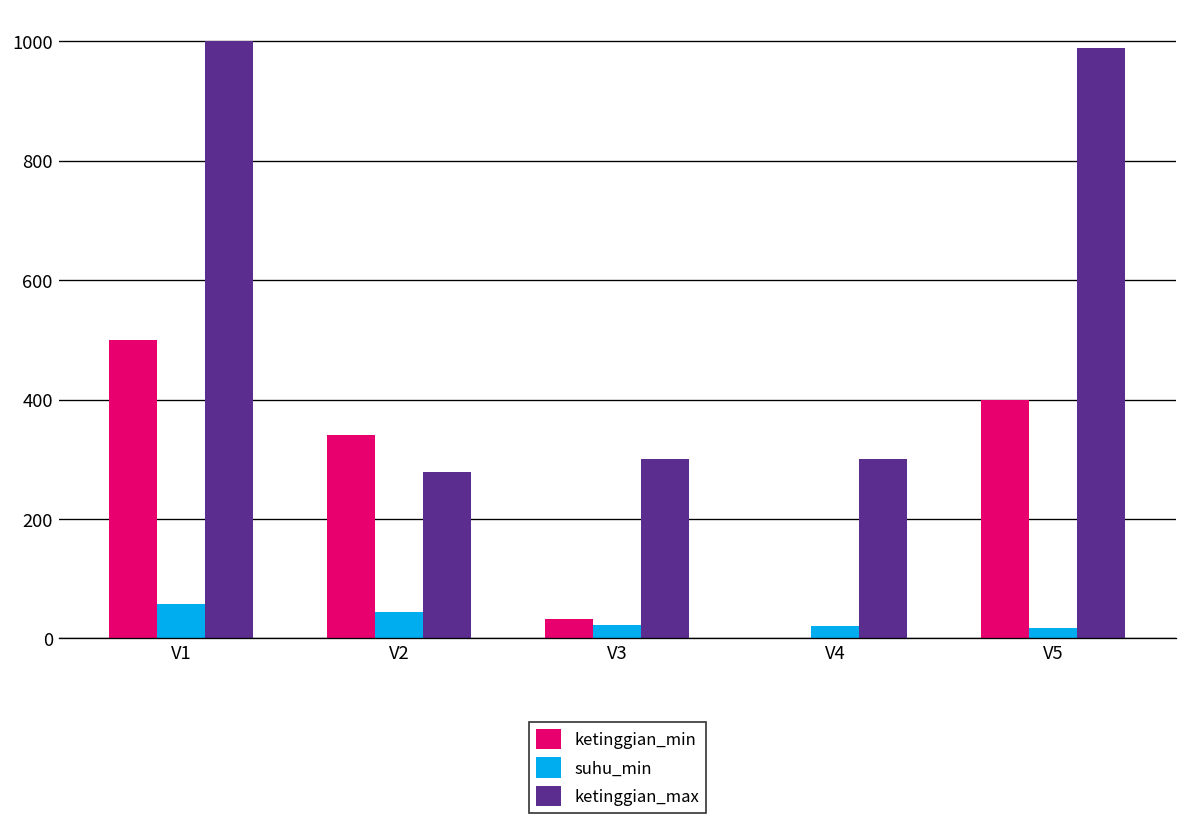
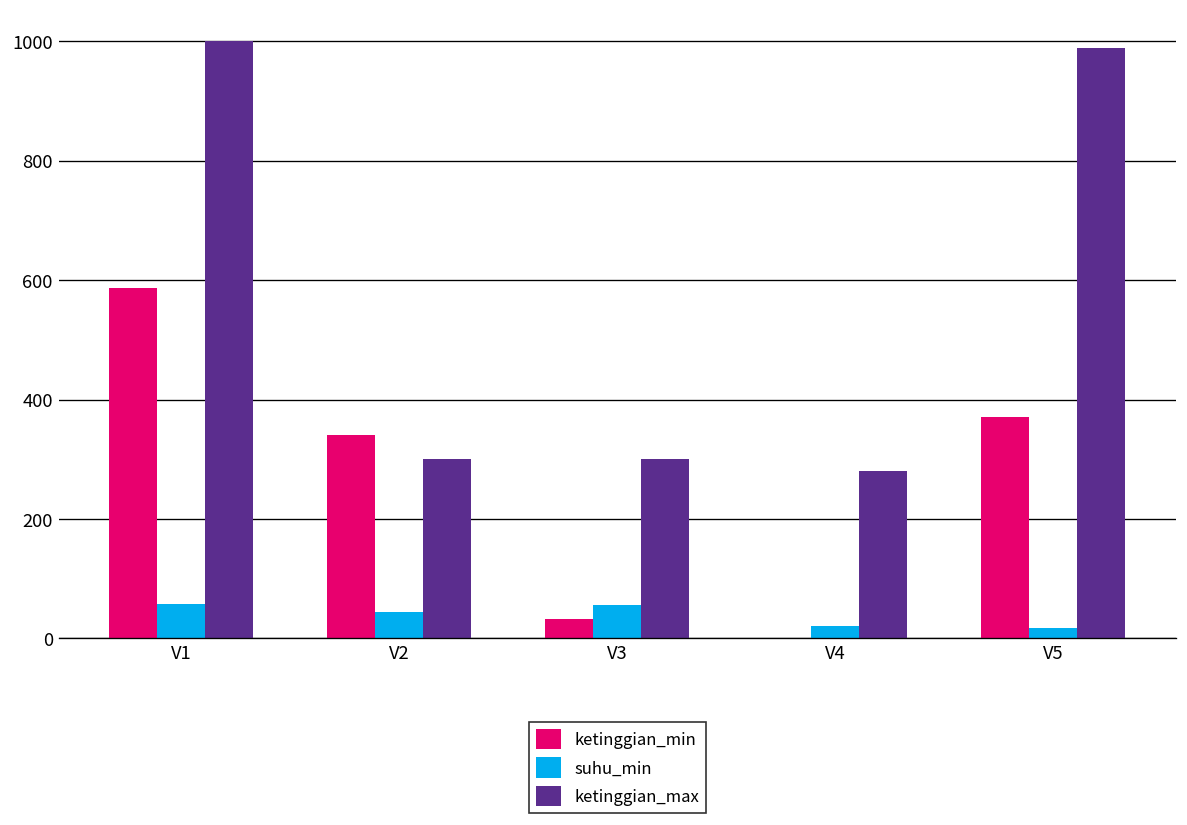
ketinggian_min, V1: 500 -> 590
ketinggian_max, V2: 280 -> 300
suhu_min, V3: 20 -> 60
ketinggian_max, V4: 300 -> 280
ketinggian_min, V5: 400 -> 370
